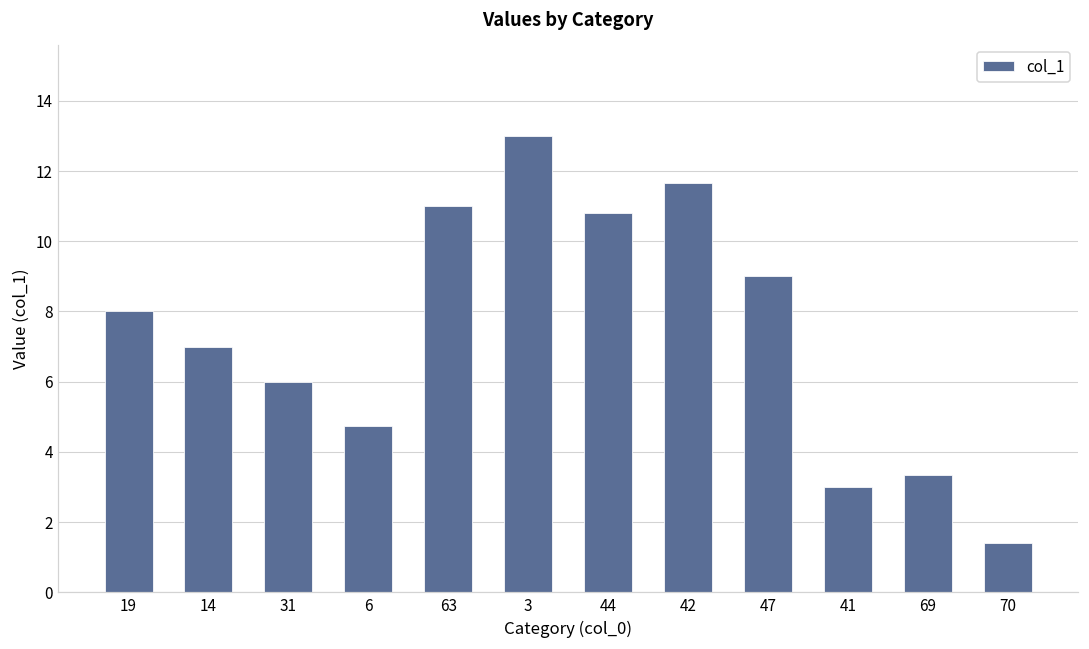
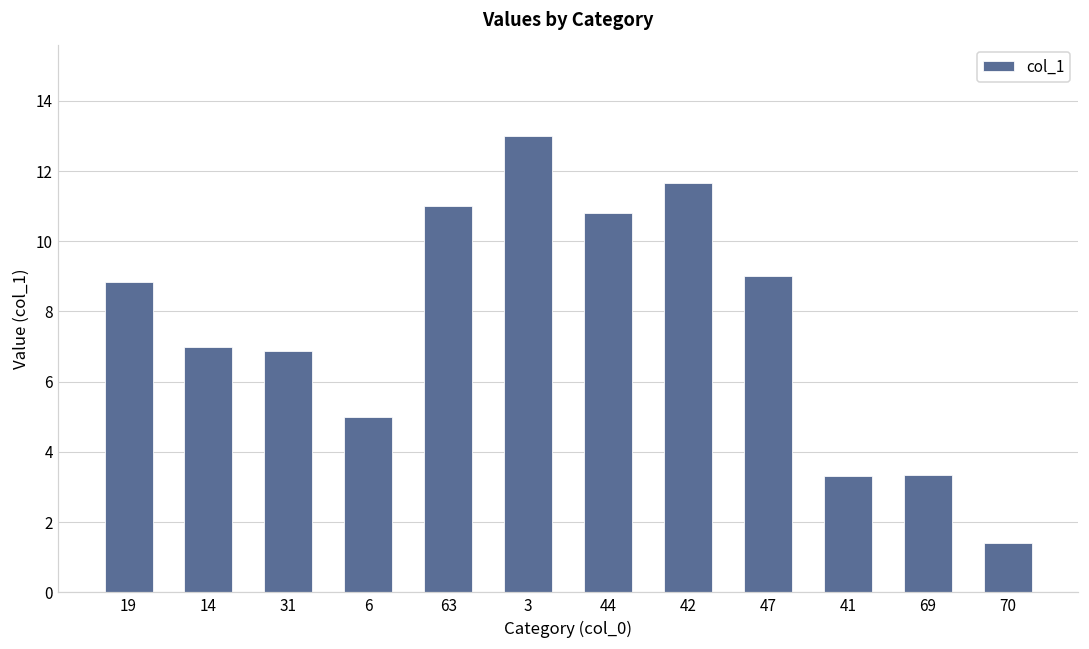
19: 8.0 -> 8.8
31: 6.0 -> 6.9
6: 4.7 -> 5.0
41: 3.0 -> 3.3
